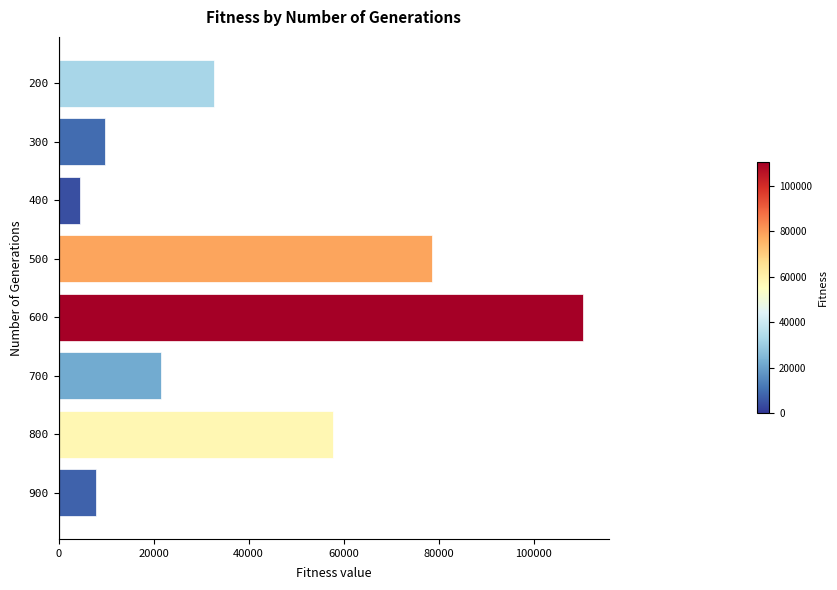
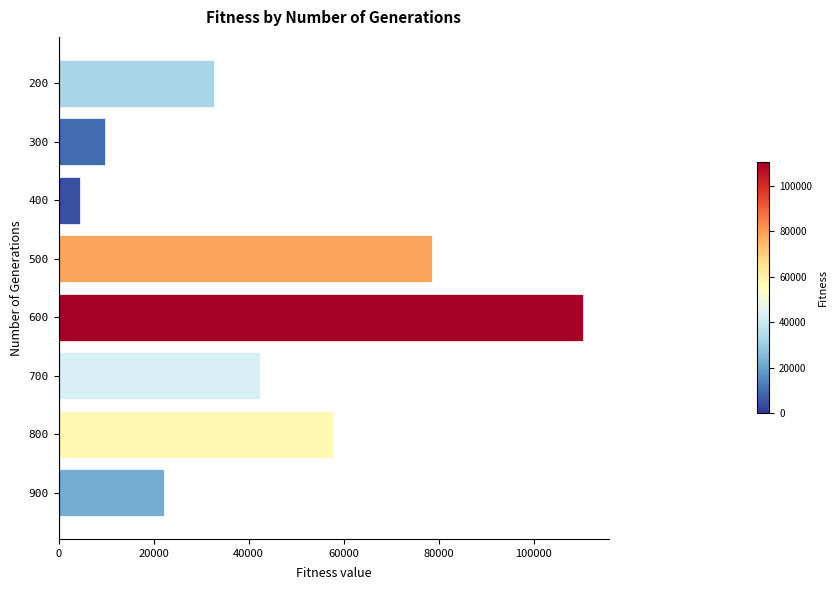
700: 22000 -> 42000
900: 8000 -> 22000
